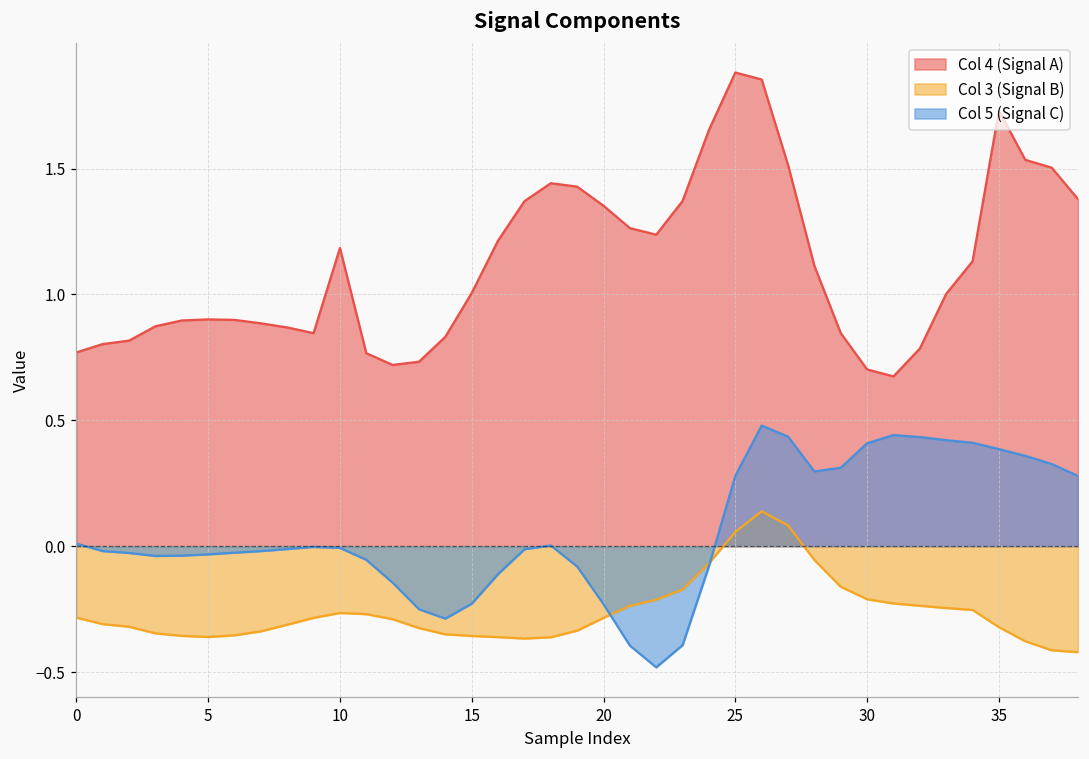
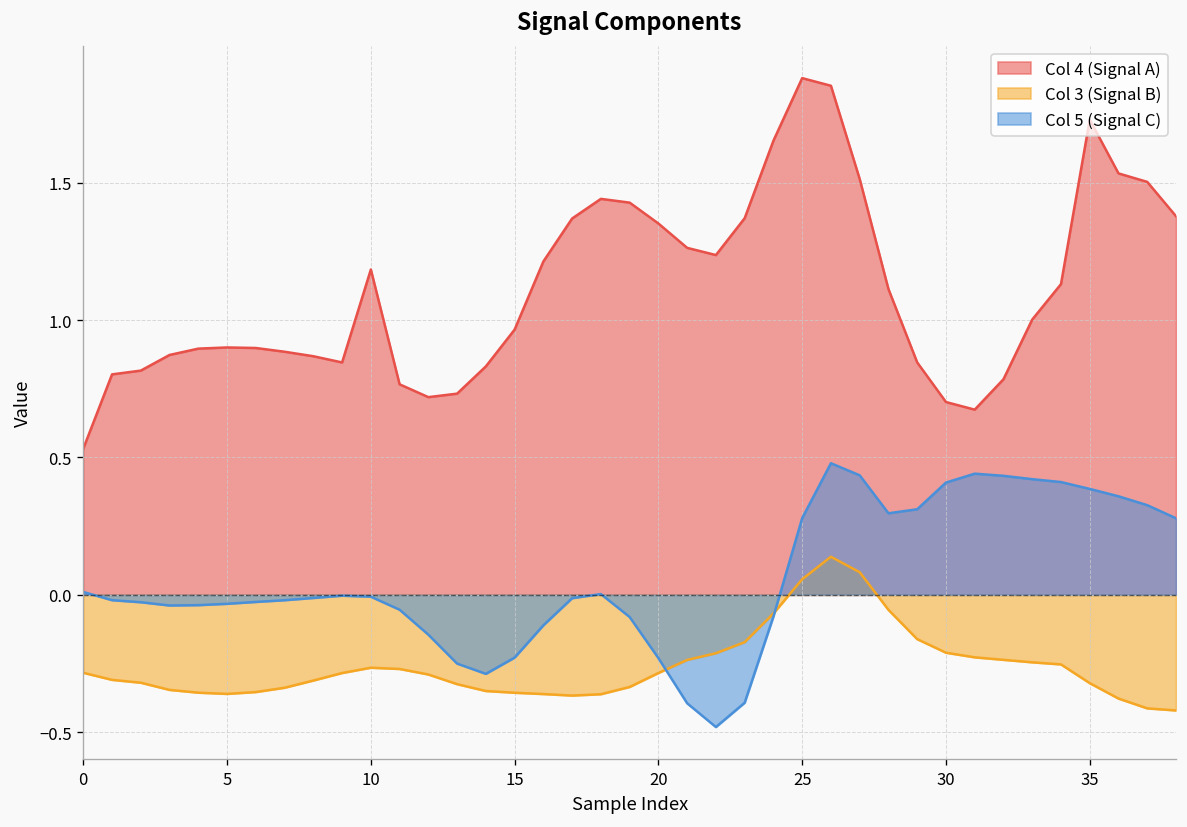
Col 4 (Signal A), 0: 0.77 -> 0.53
Col 4 (Signal A), 15: 1.01 -> 0.97
